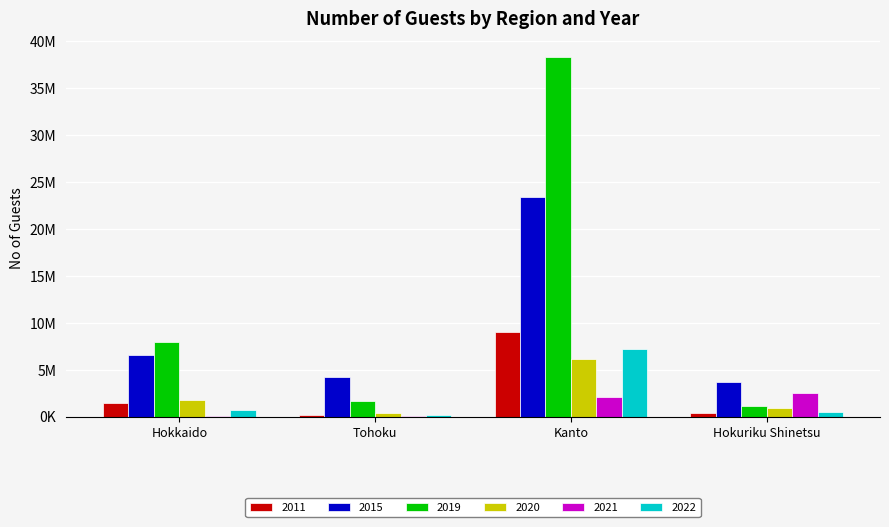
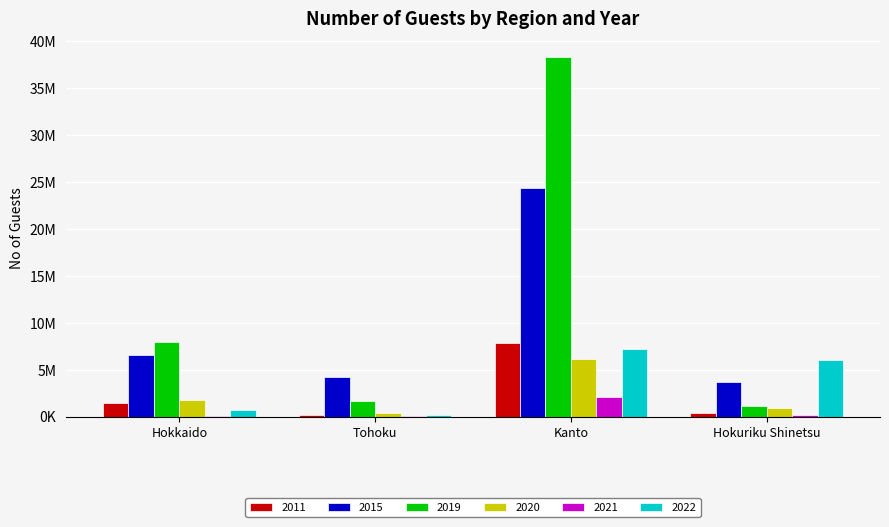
2011, Kanto: 9000000 -> 8000000
2015, Kanto: 23000000 -> 24000000
2021, Hokuriku Shinetsu: 3000000 -> 0
2022, Hokuriku Shinetsu: 1000000 -> 6000000
